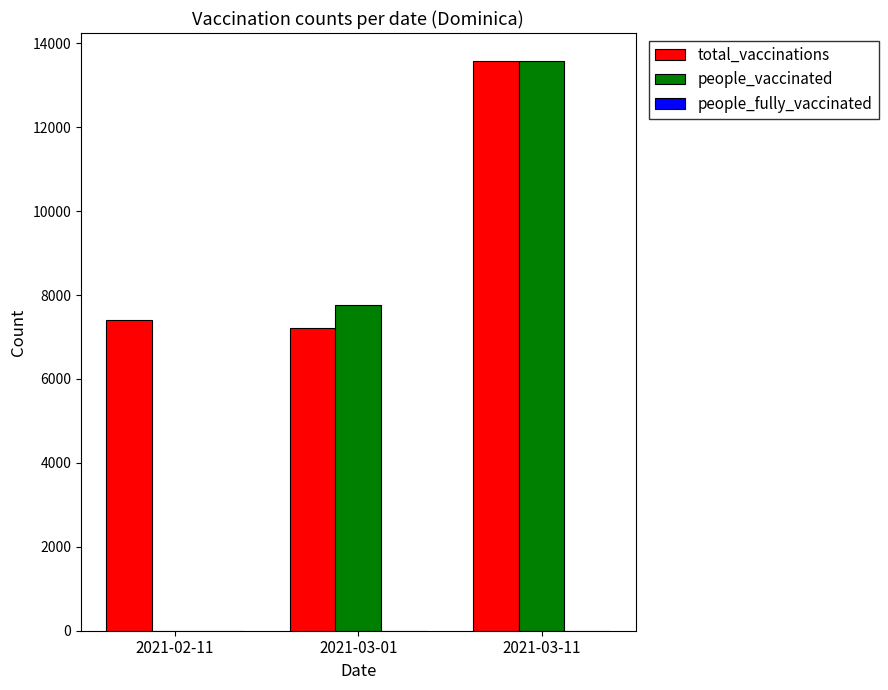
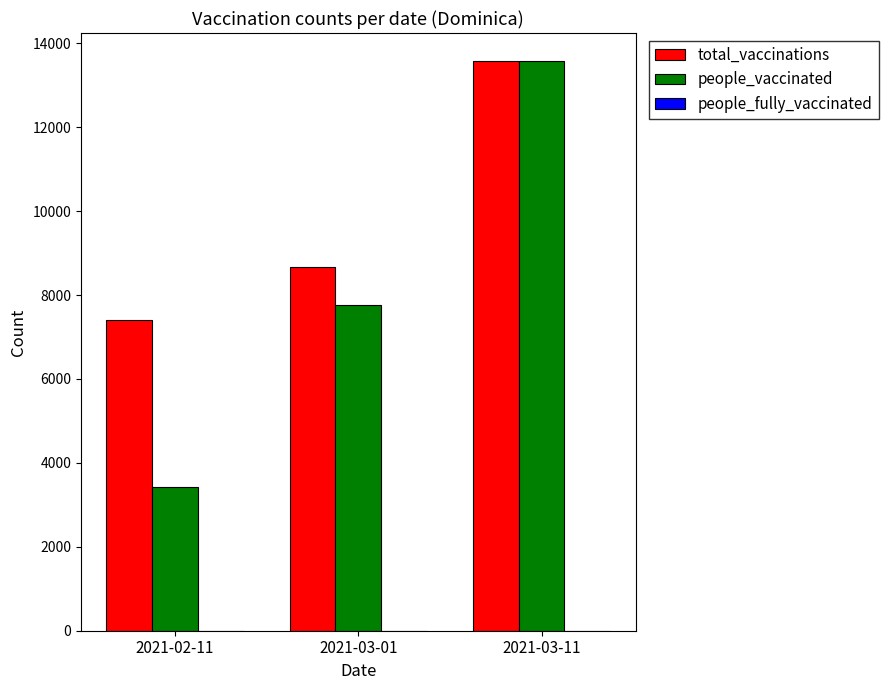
people_vaccinated, 2021-02-11: 0 -> 3400
total_vaccinations, 2021-03-01: 7200 -> 8700
